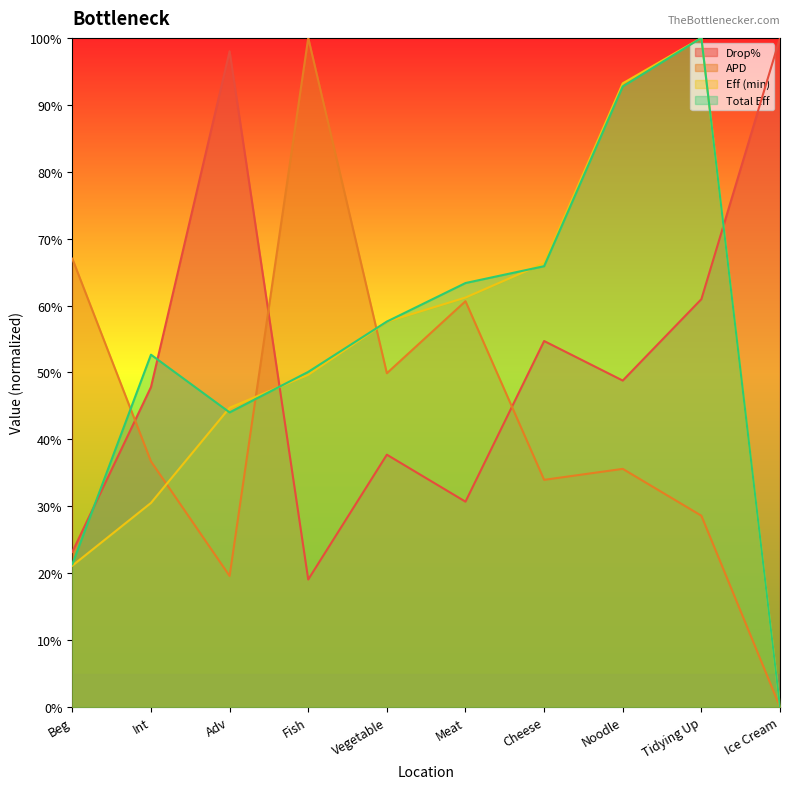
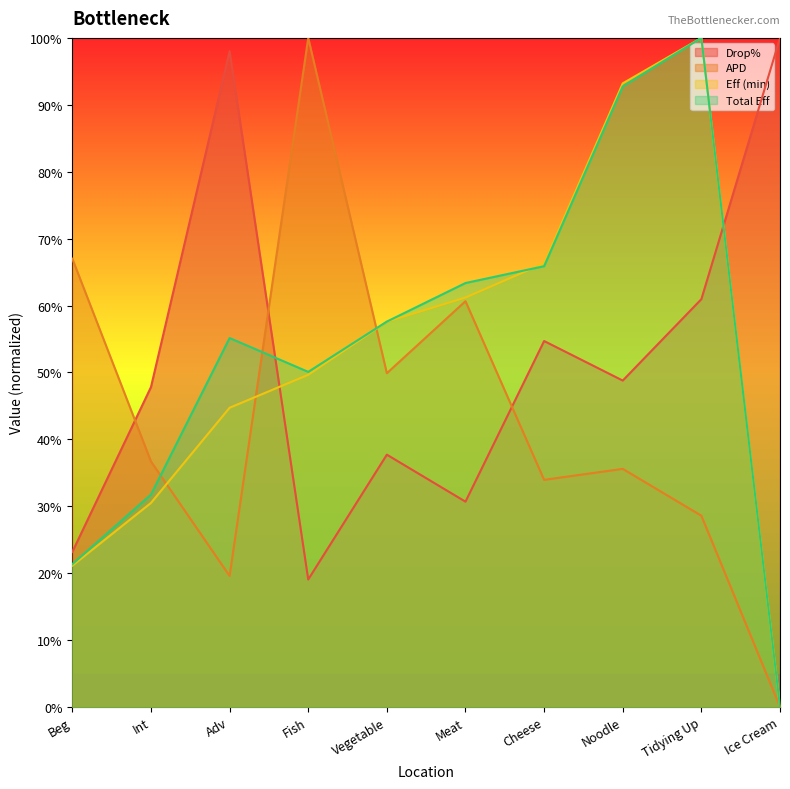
Total Eff, Int: 53% -> 32%
Total Eff, Adv: 44% -> 55%
